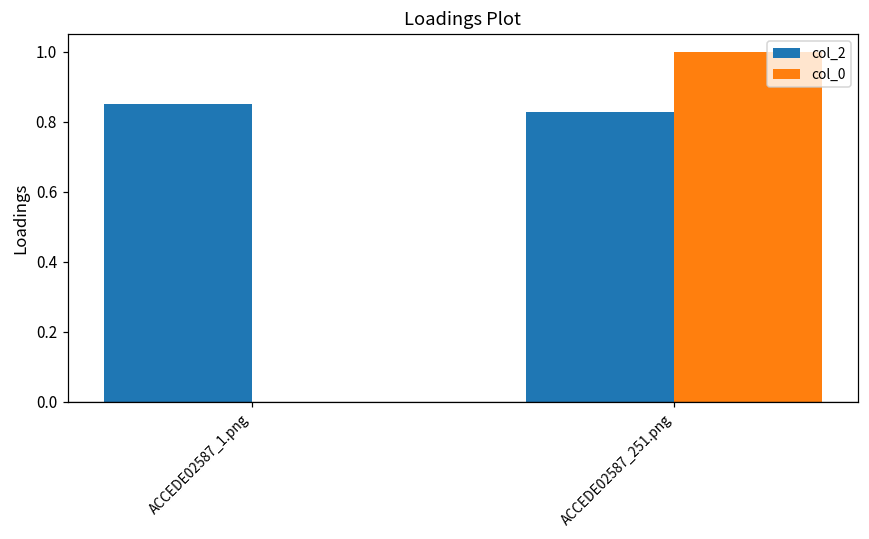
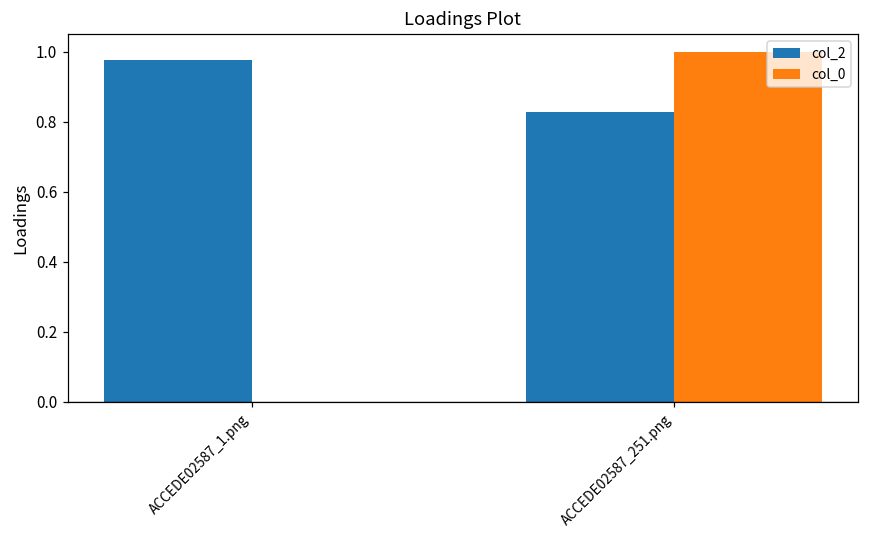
col_2, ACCEDE02587_1.png: 0.85 -> 0.98
